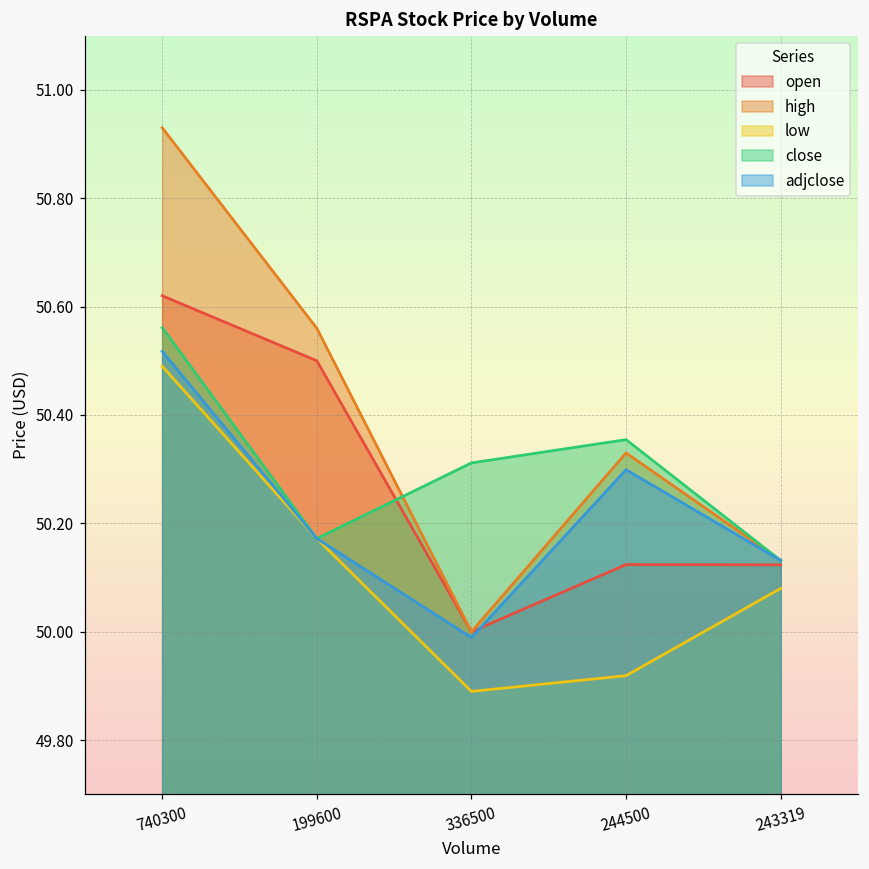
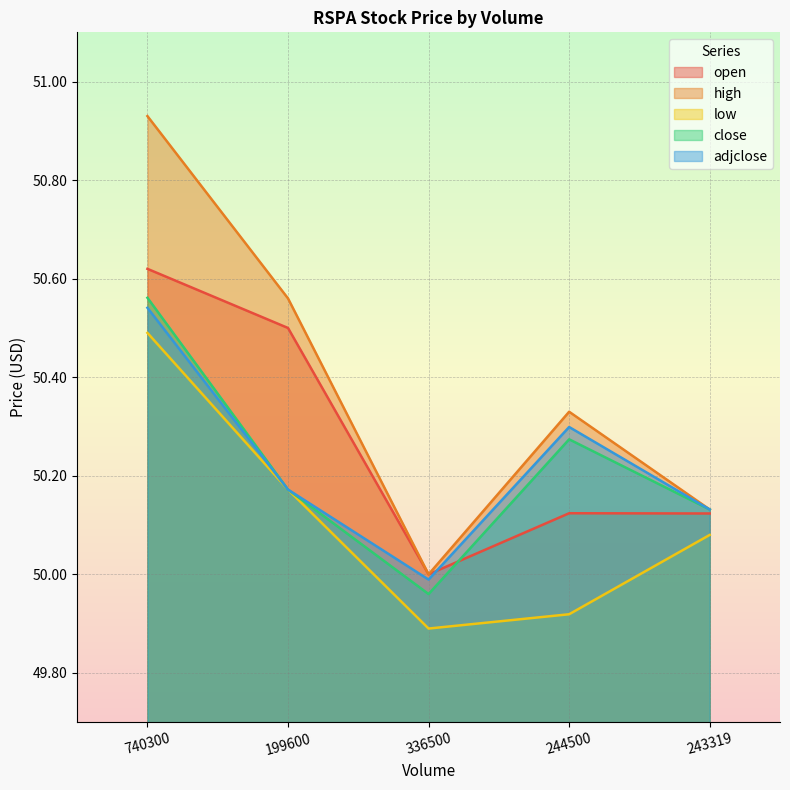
adjclose, 740300: 50.52 -> 50.54
close, 336500: 50.31 -> 49.96
close, 244500: 50.35 -> 50.27
